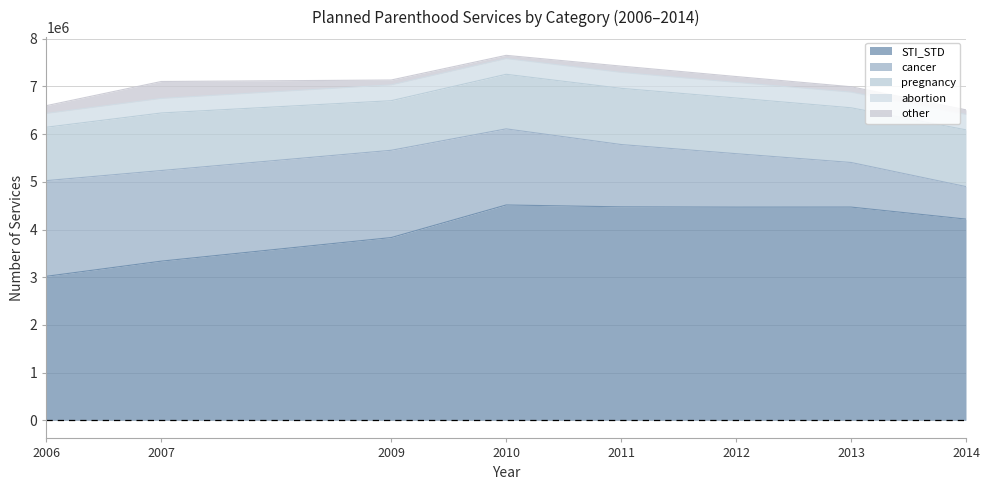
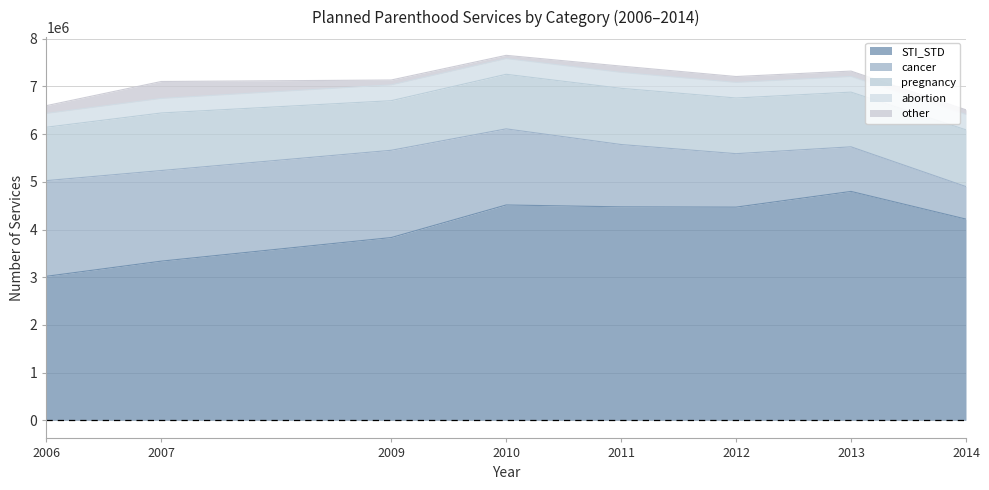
STI_STD, 2013: 4500000 -> 4800000
